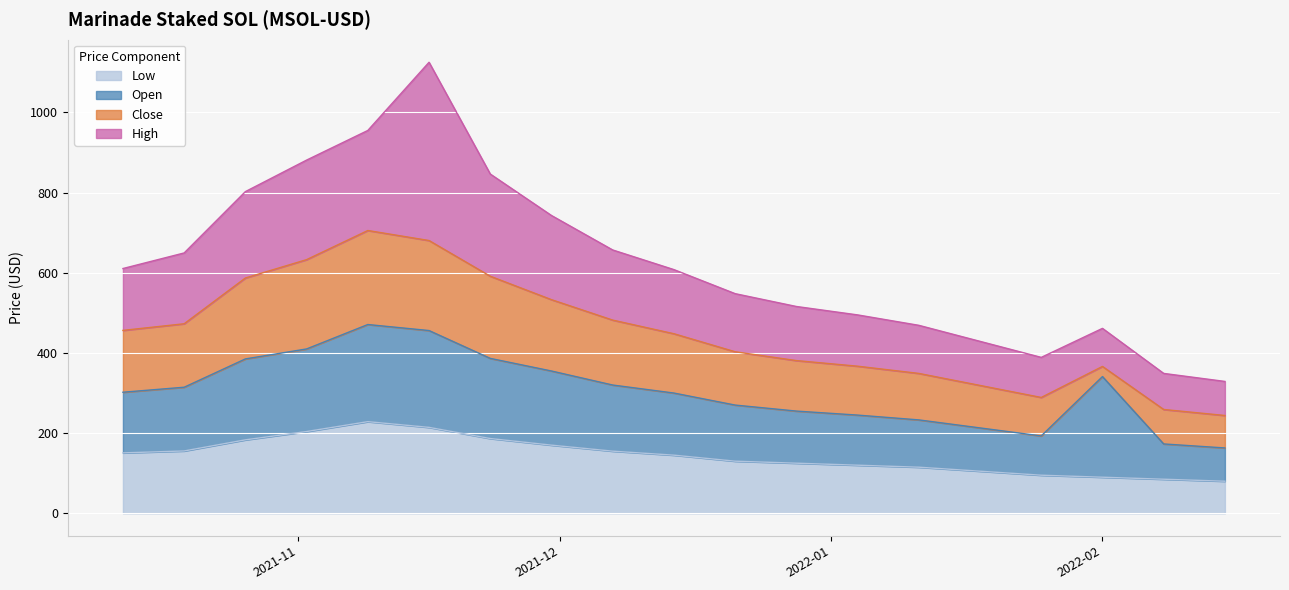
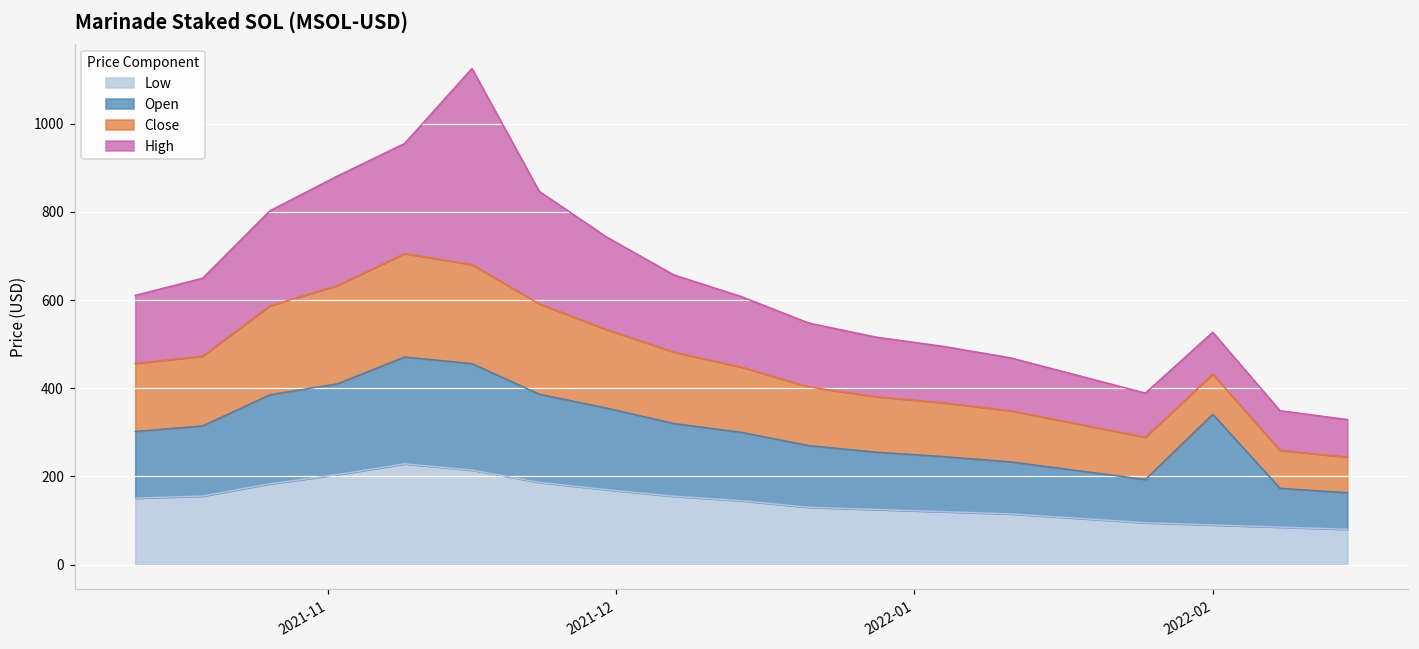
Close, 2022-02: 30 -> 90
